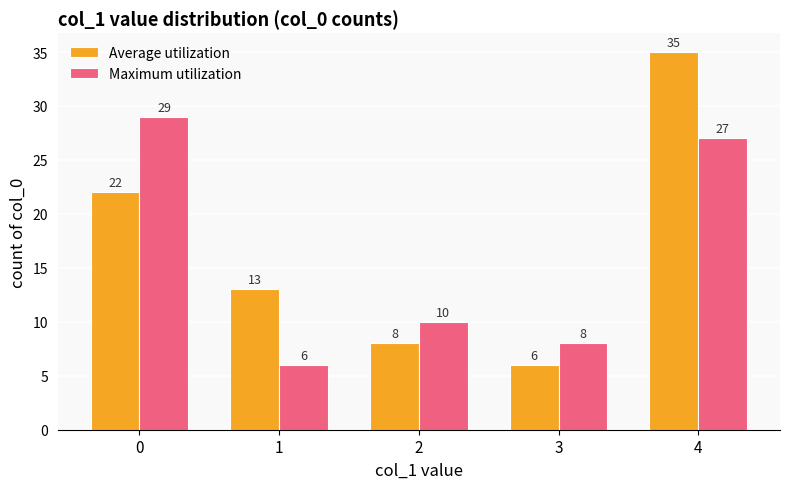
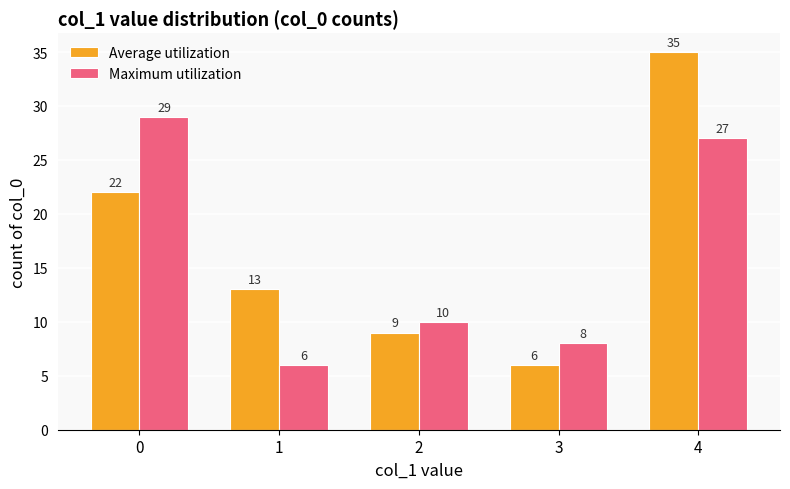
Average utilization, 2: 8 -> 9
